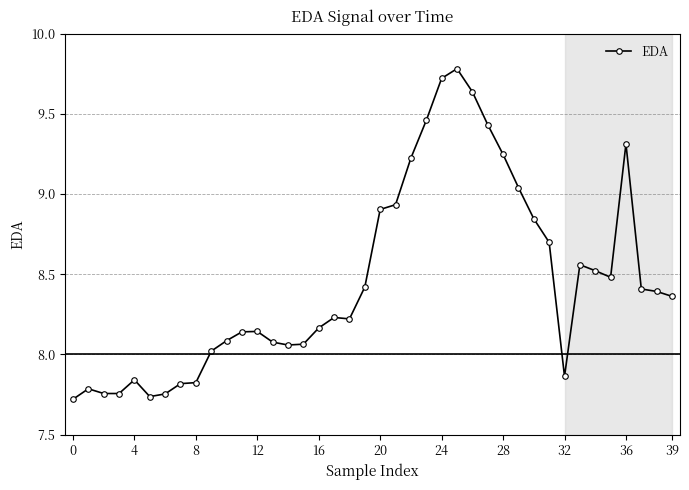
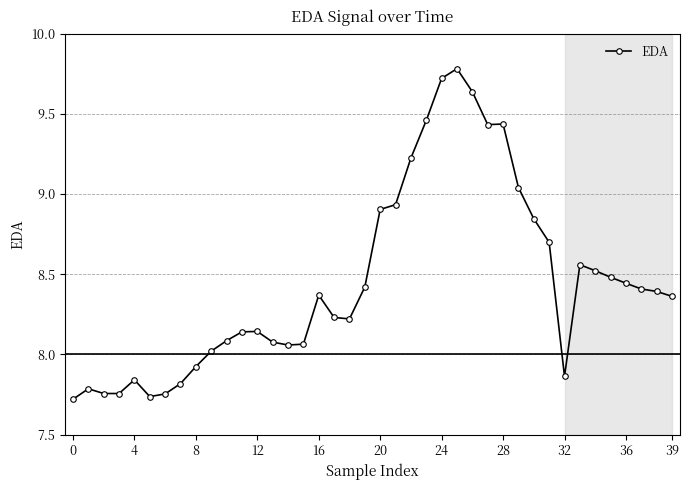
8: 7.82 -> 7.92
16: 8.16 -> 8.37
28: 9.25 -> 9.44
36: 9.31 -> 8.44
